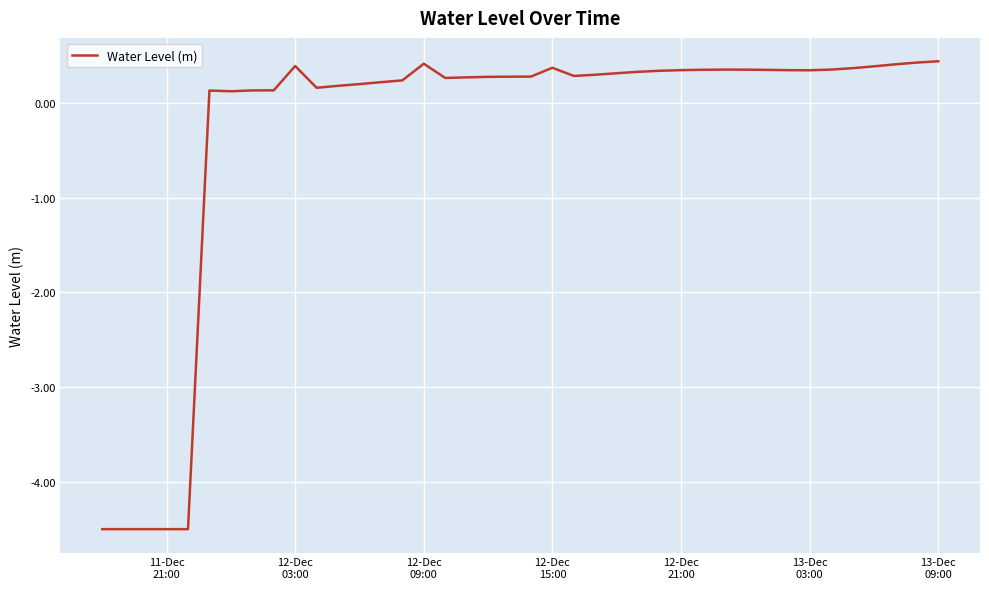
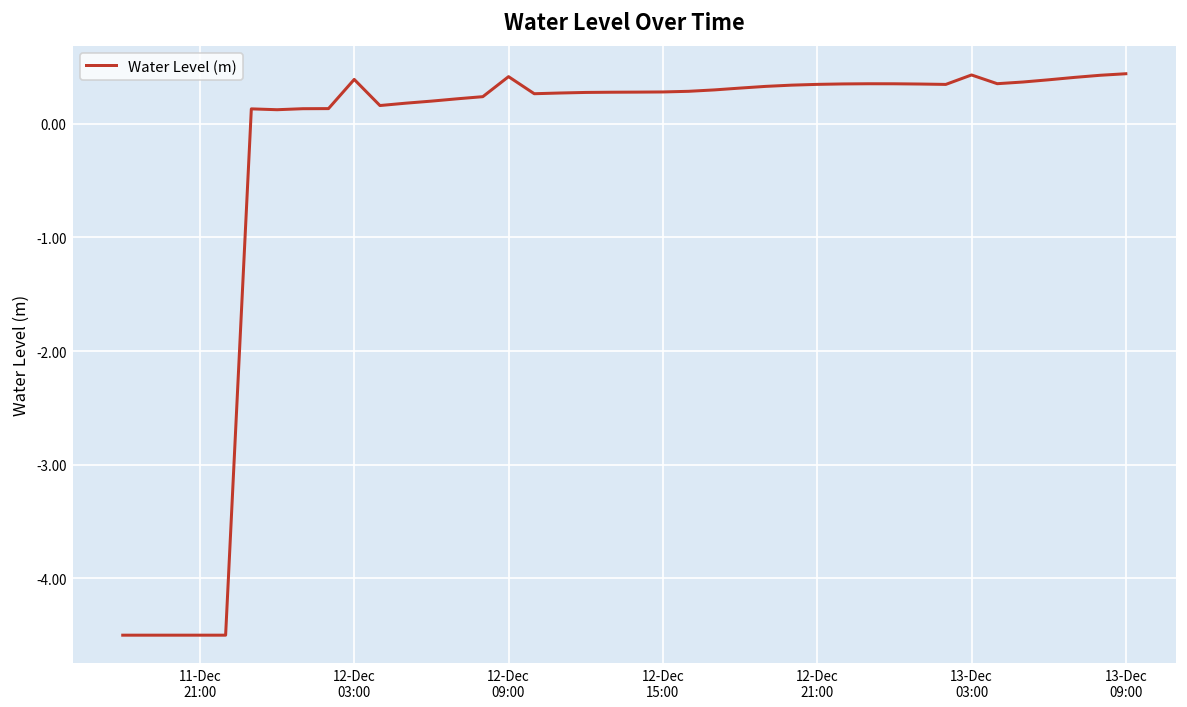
12-Dec 15:00: 0.4 -> 0.3
13-Dec 03:00: 0.3 -> 0.4
